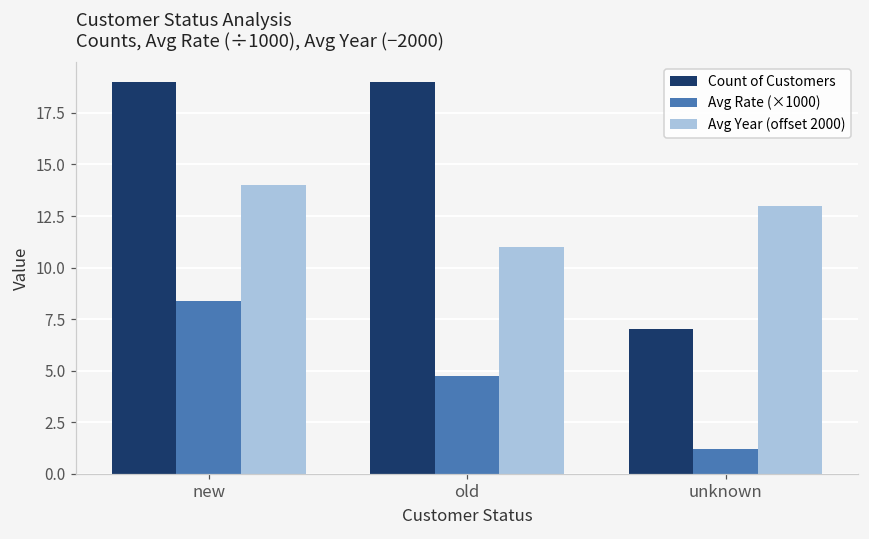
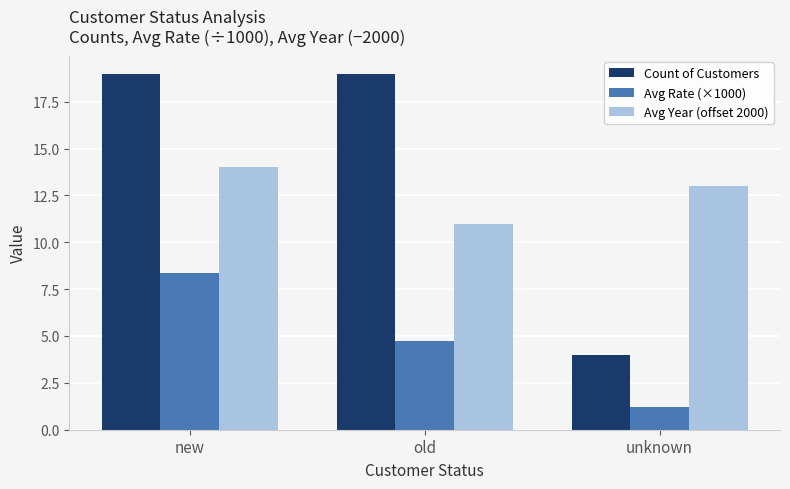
Count of Customers, unknown: 7 -> 4
